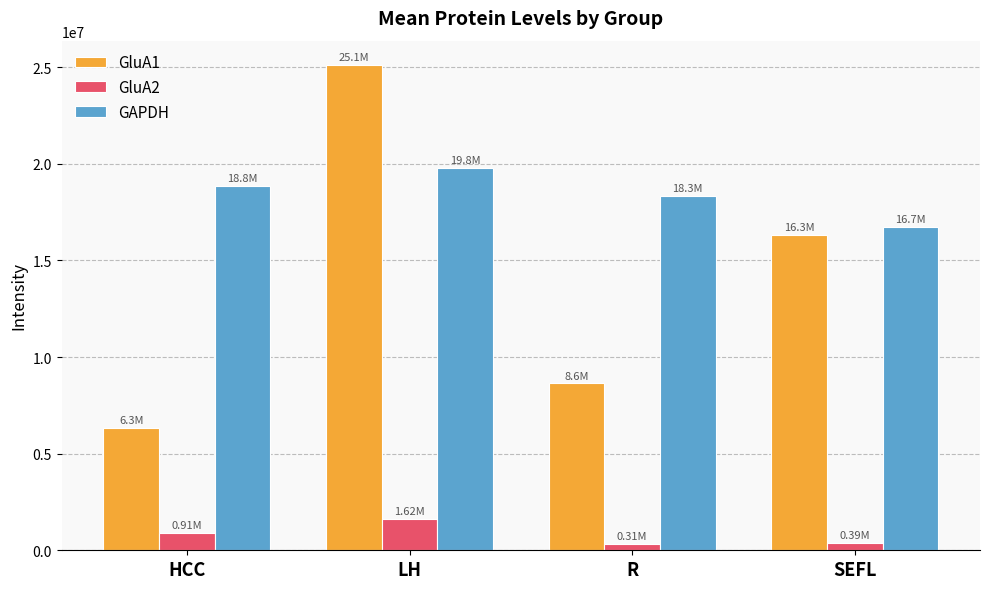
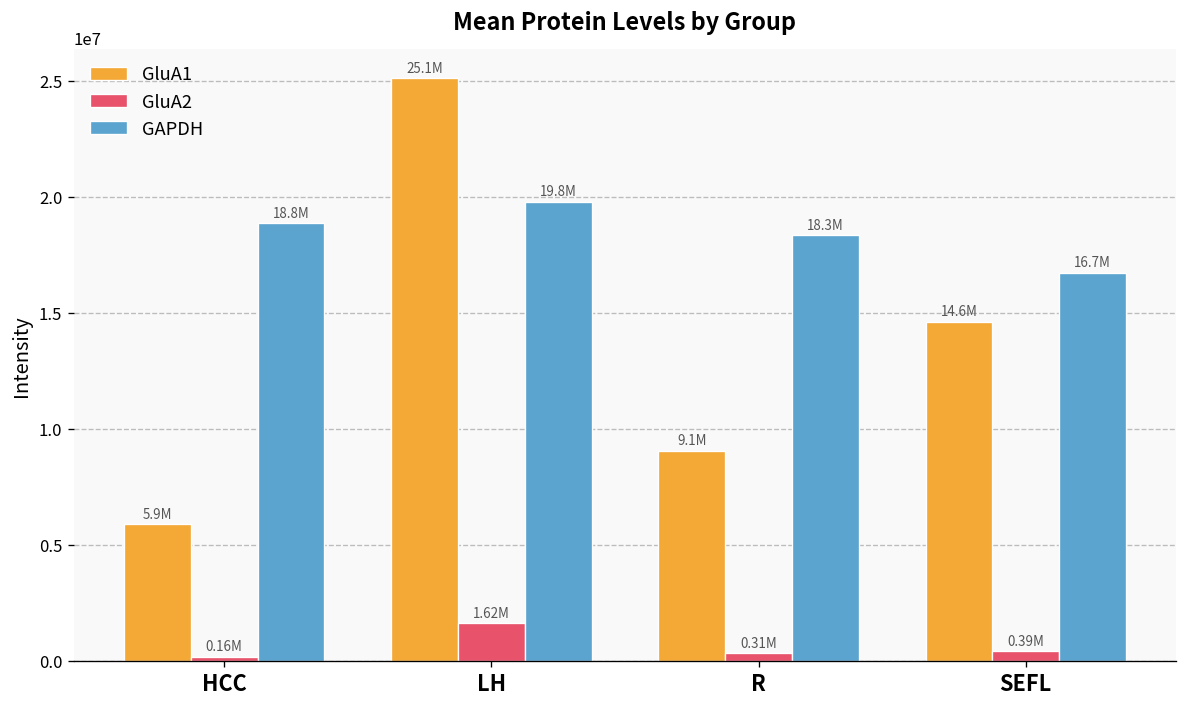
GluA1, HCC: 6.3M -> 5.9M
GluA2, HCC: 0.91M -> 0.16M
GluA1, R: 8.6M -> 9.1M
GluA1, SEFL: 16.3M -> 14.6M
